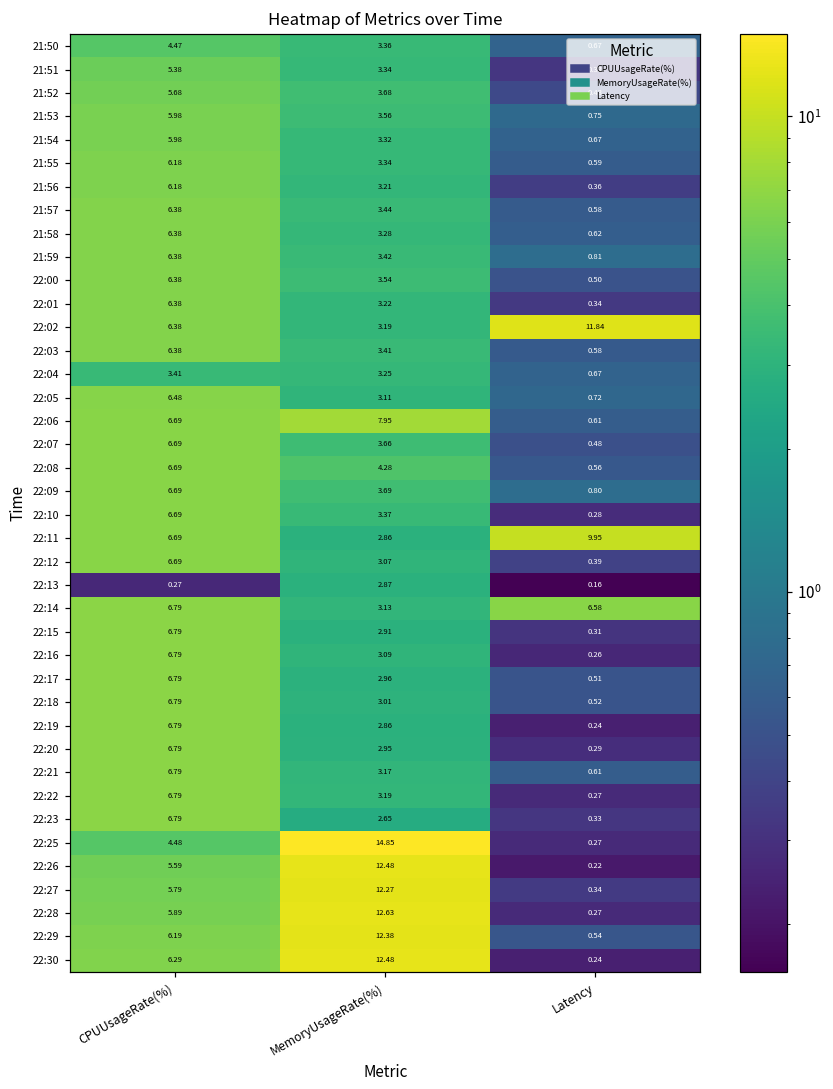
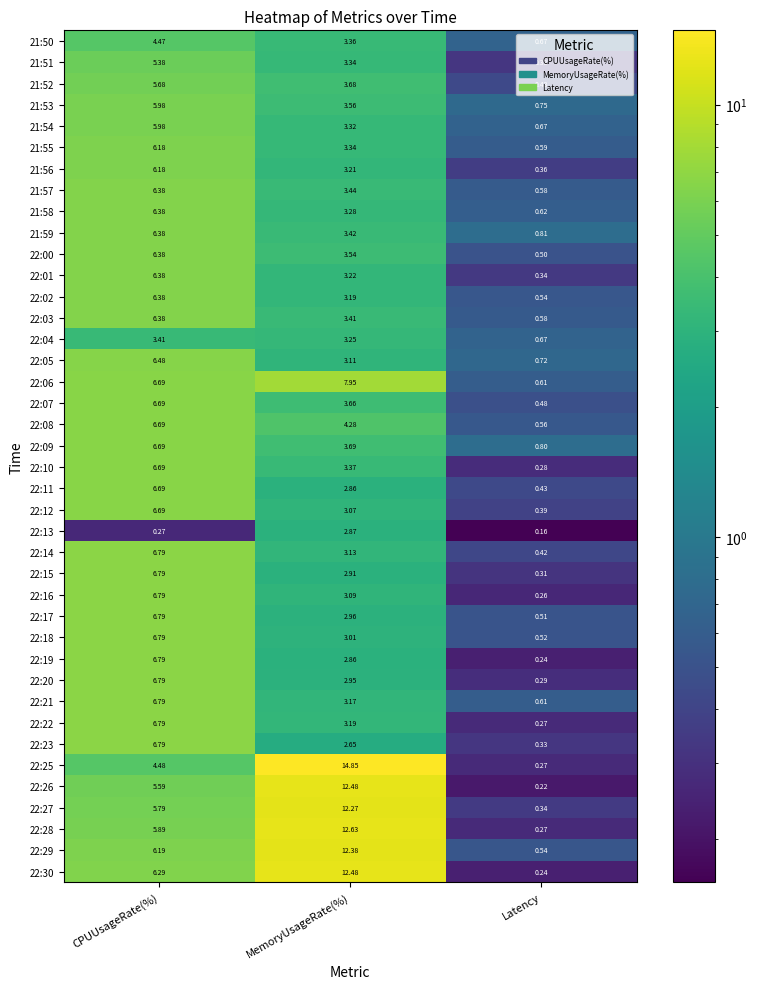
22:02, Latency: 11.84 -> 0.54
22:11, Latency: 9.95 -> 0.43
22:14, Latency: 6.58 -> 0.42
